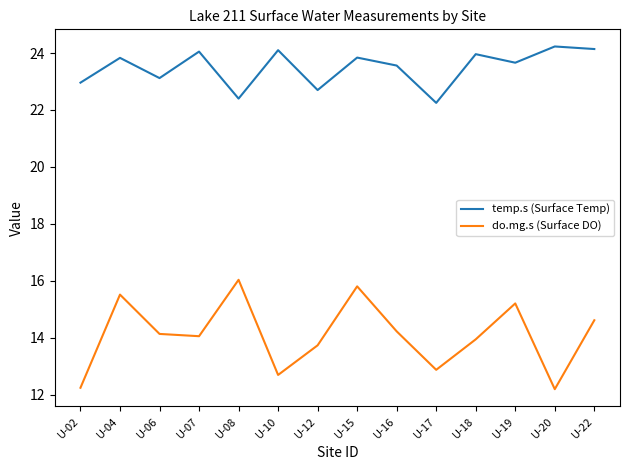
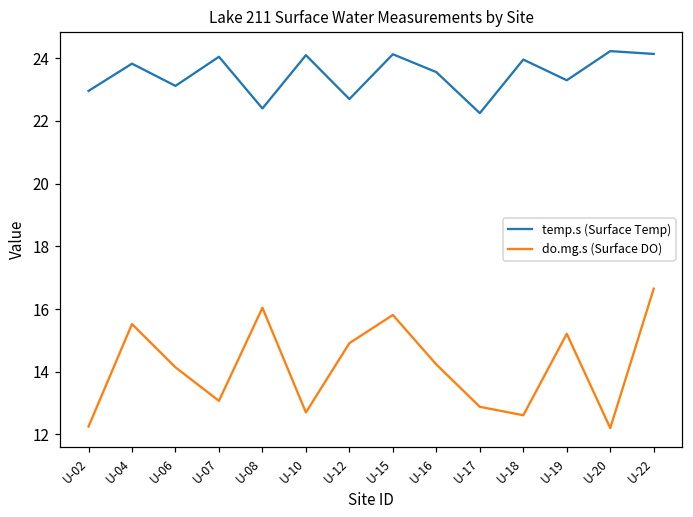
do.mg.s (Surface DO), U-07: 14.1 -> 13.1
do.mg.s (Surface DO), U-12: 13.7 -> 14.9
temp.s (Surface Temp), U-15: 23.8 -> 24.1
do.mg.s (Surface DO), U-18: 14.0 -> 12.6
temp.s (Surface Temp), U-19: 23.7 -> 23.3
do.mg.s (Surface DO), U-22: 14.6 -> 16.7
